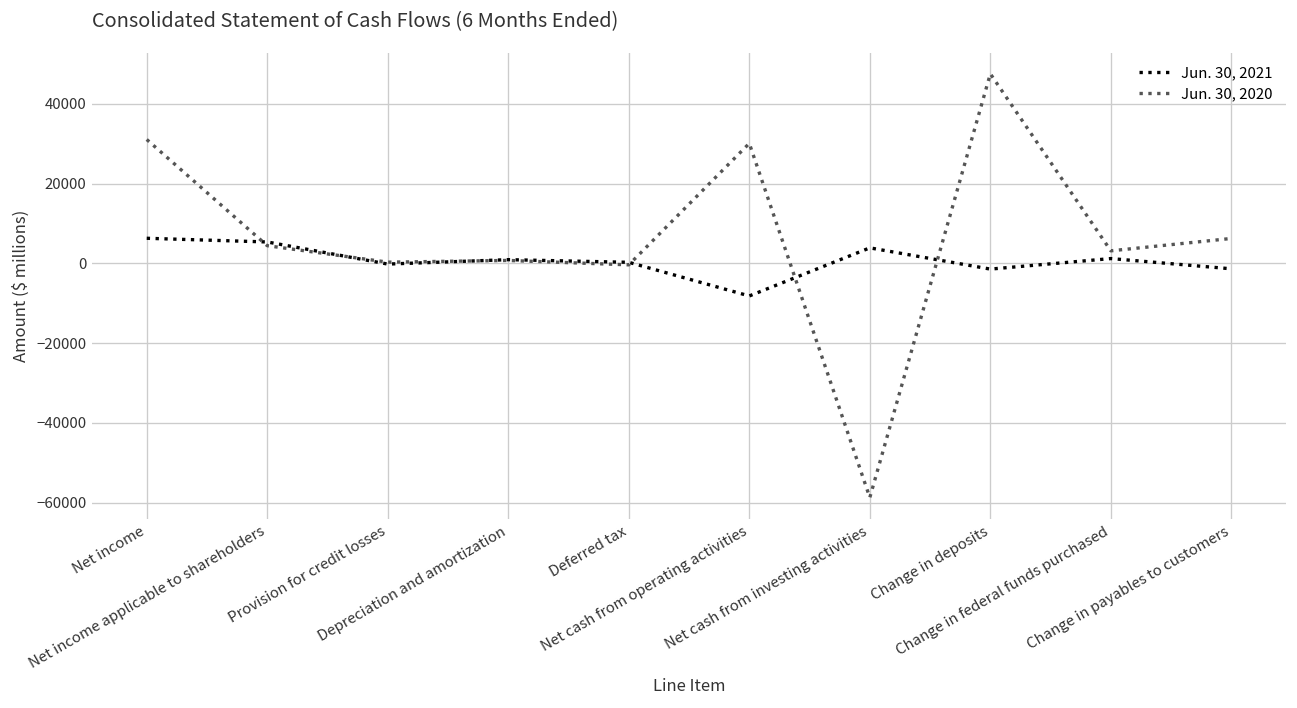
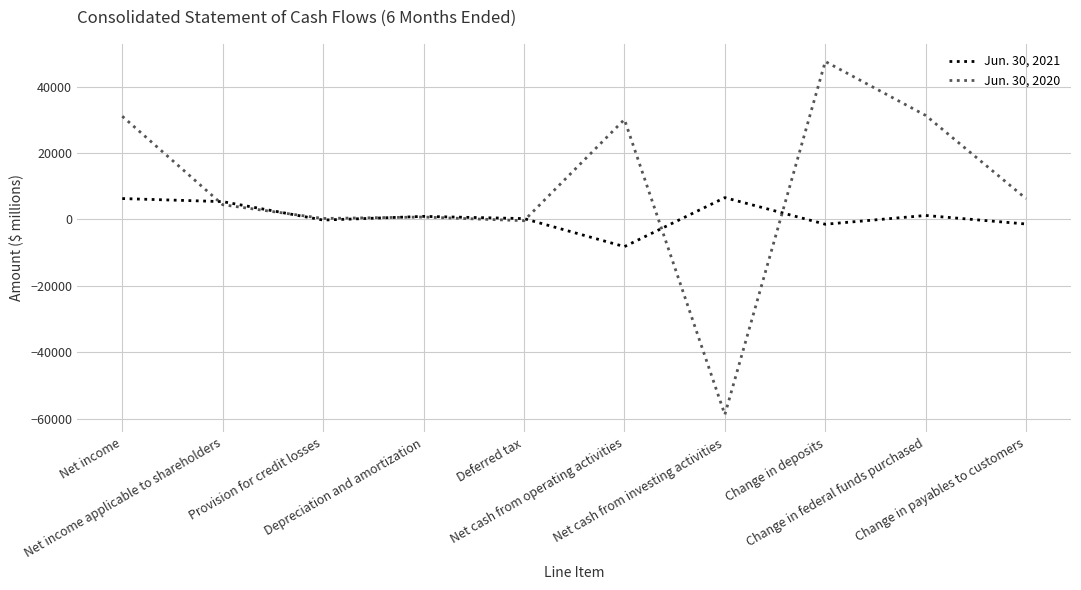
Jun. 30, 2021, Net cash from investing activities: 4000 -> 7000
Jun. 30, 2020, Change in federal funds purchased: 3000 -> 31000
